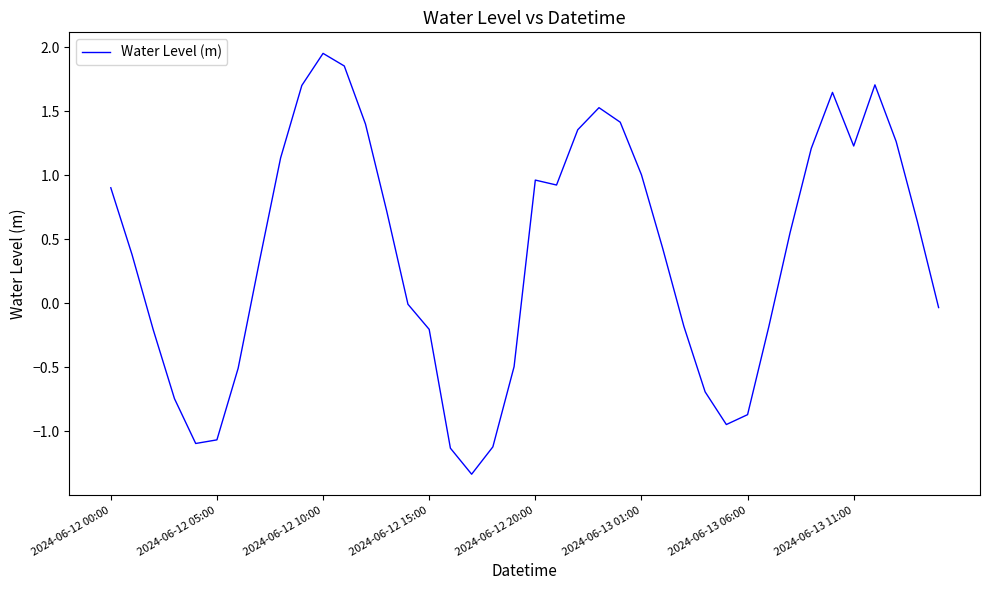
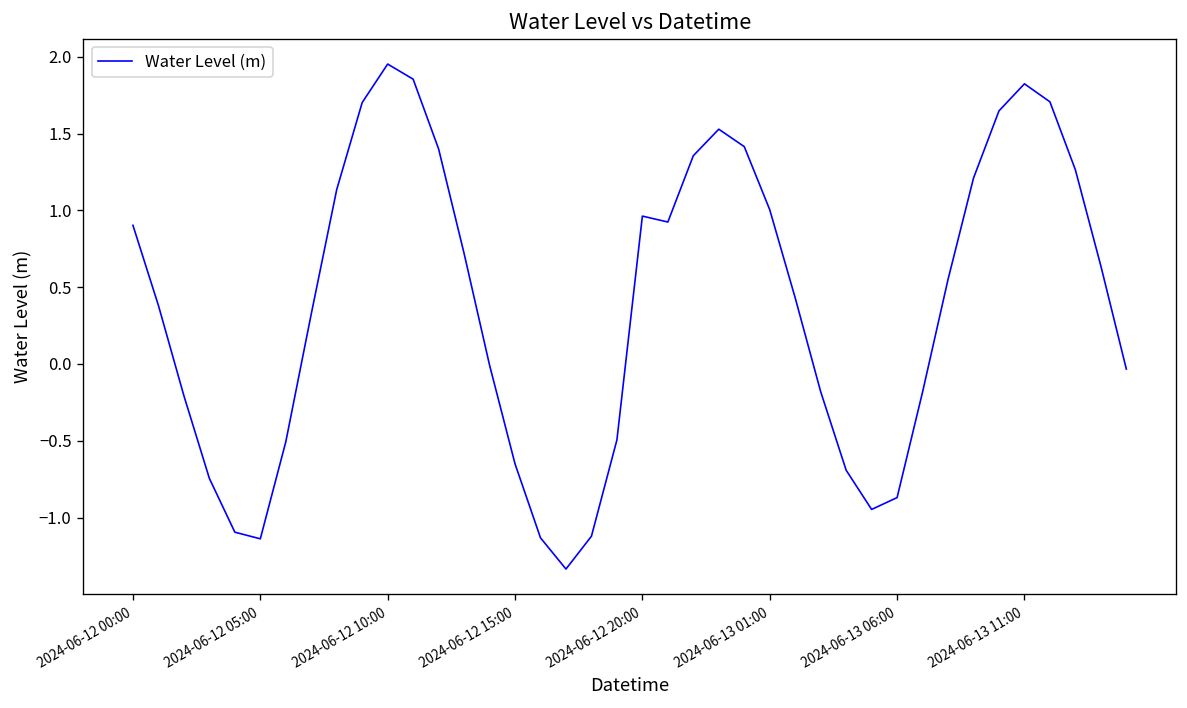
2024-06-12 05:00: -1.07 -> -1.14
2024-06-12 15:00: -0.20 -> -0.65
2024-06-13 11:00: 1.23 -> 1.82
